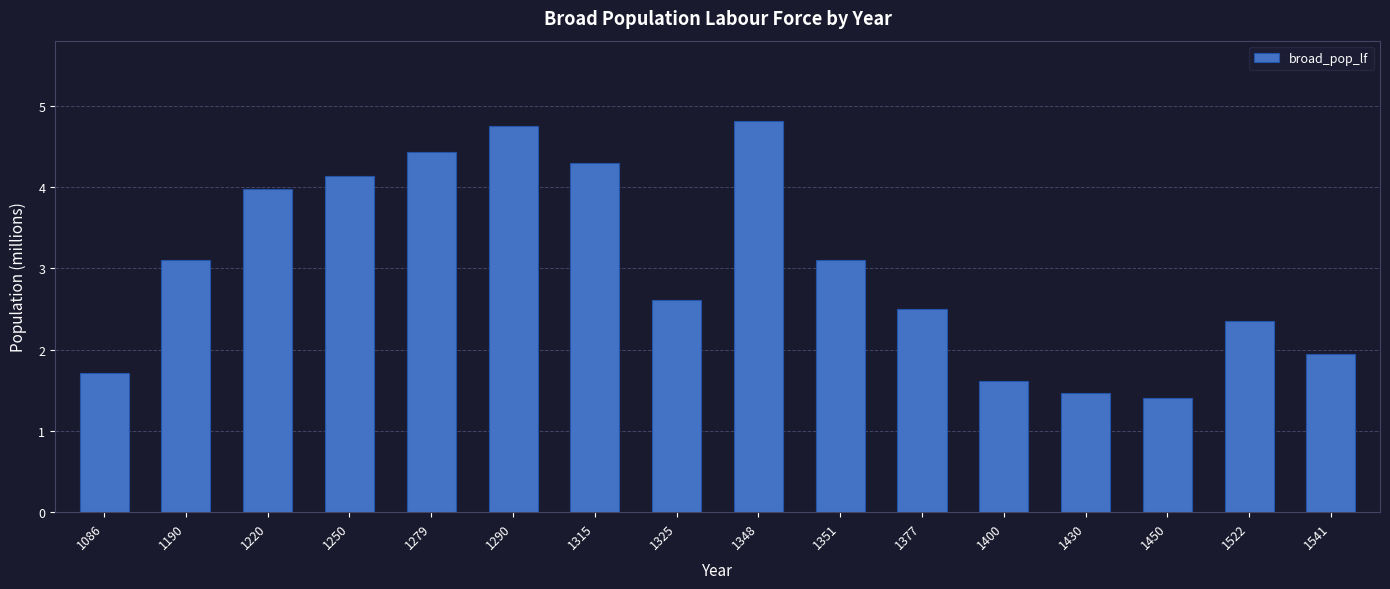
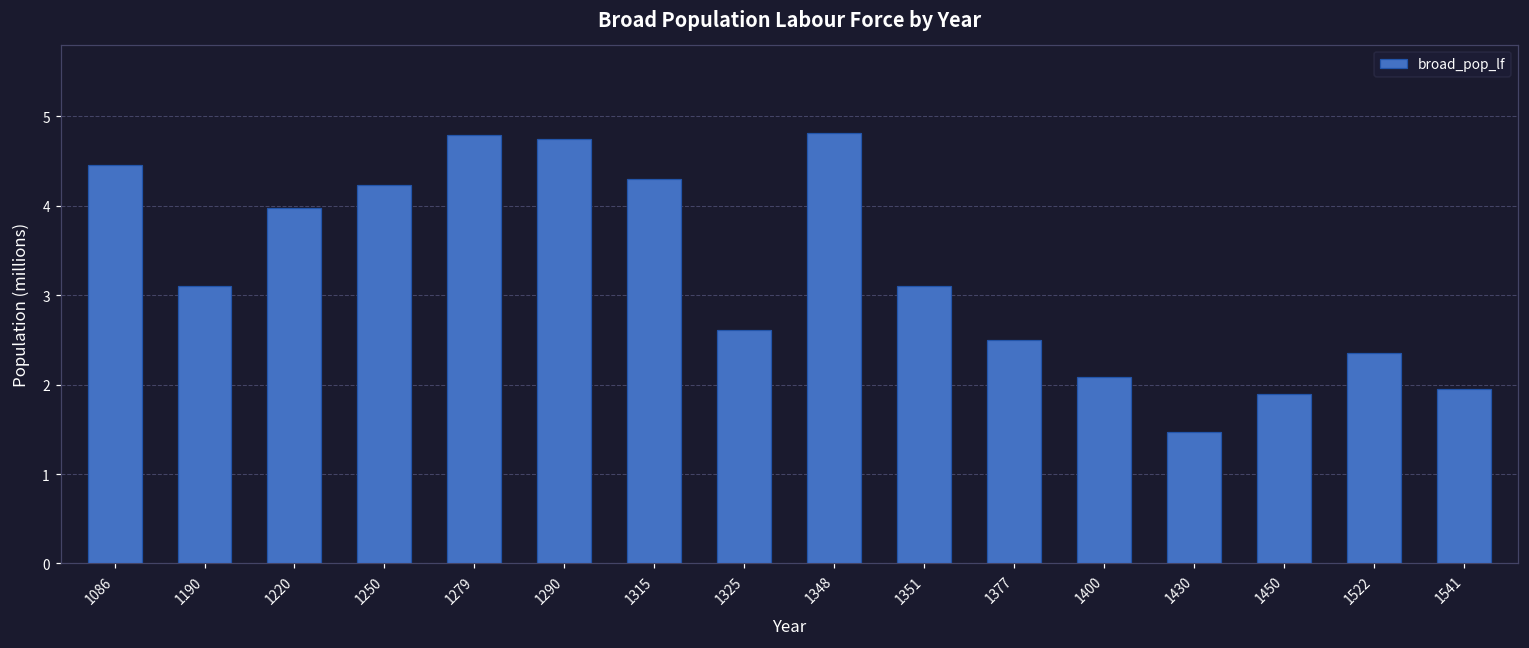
1086: 1.7 -> 4.5
1250: 4.1 -> 4.2
1279: 4.4 -> 4.8
1400: 1.6 -> 2.1
1450: 1.4 -> 1.9
